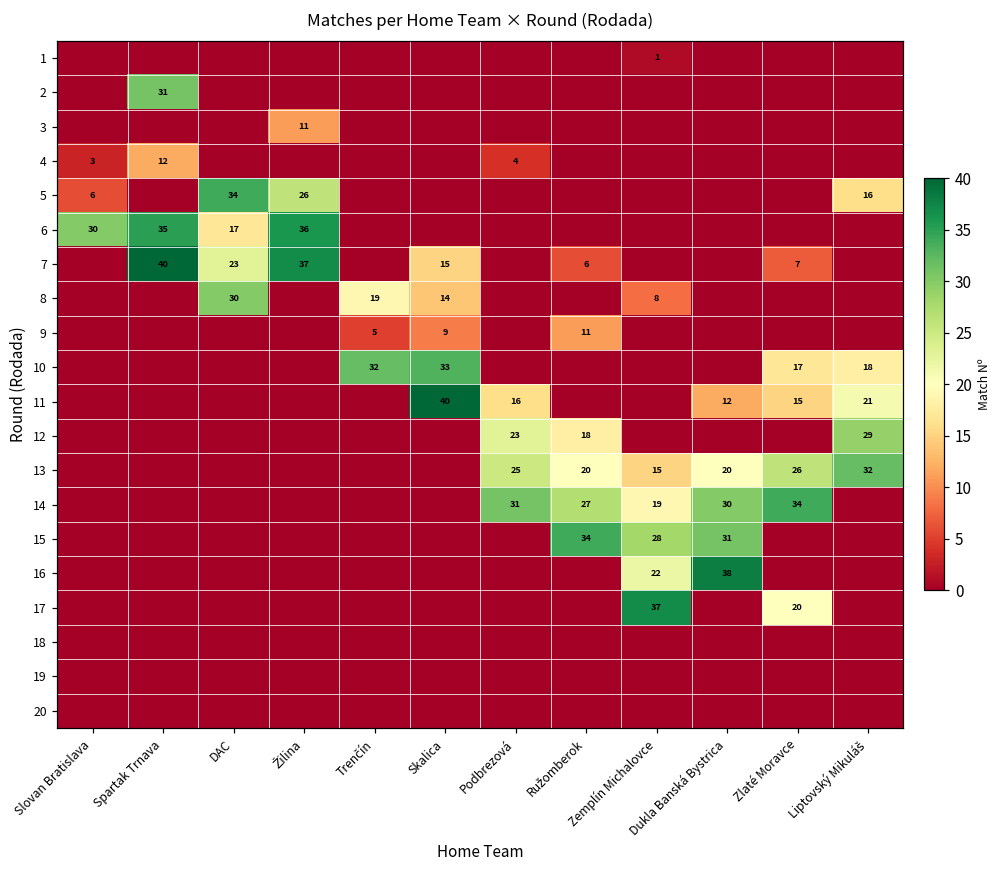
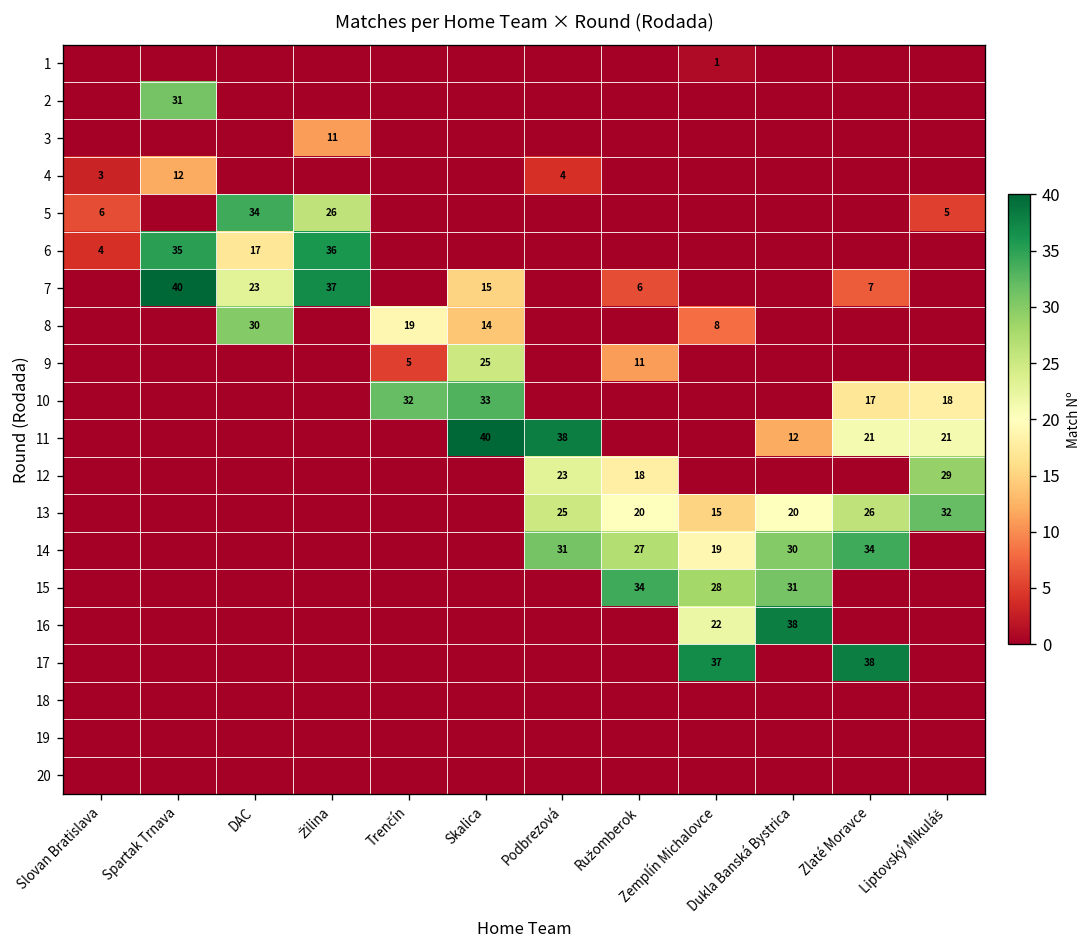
5, Liptovský Mikuláš: 16 -> 5
6, Slovan Bratislava: 30 -> 4
9, Skalica: 9 -> 25
11, Podbrezová: 16 -> 38
11, Zlaté Moravce: 15 -> 21
17, Zlaté Moravce: 20 -> 38
